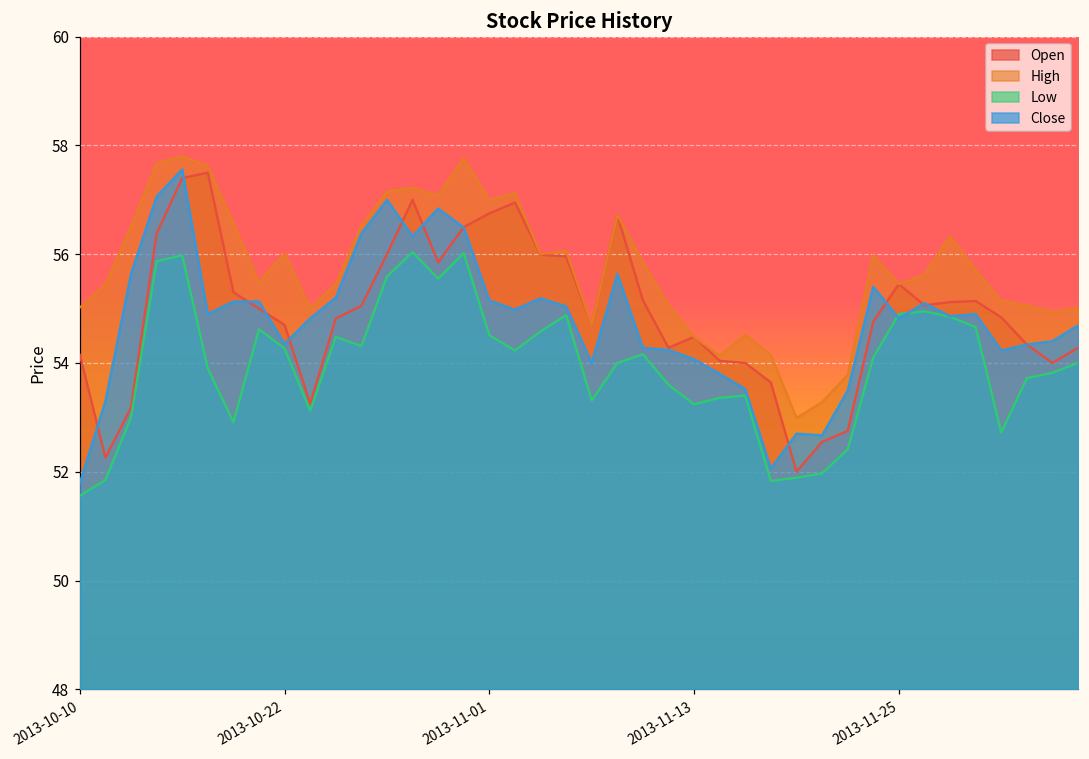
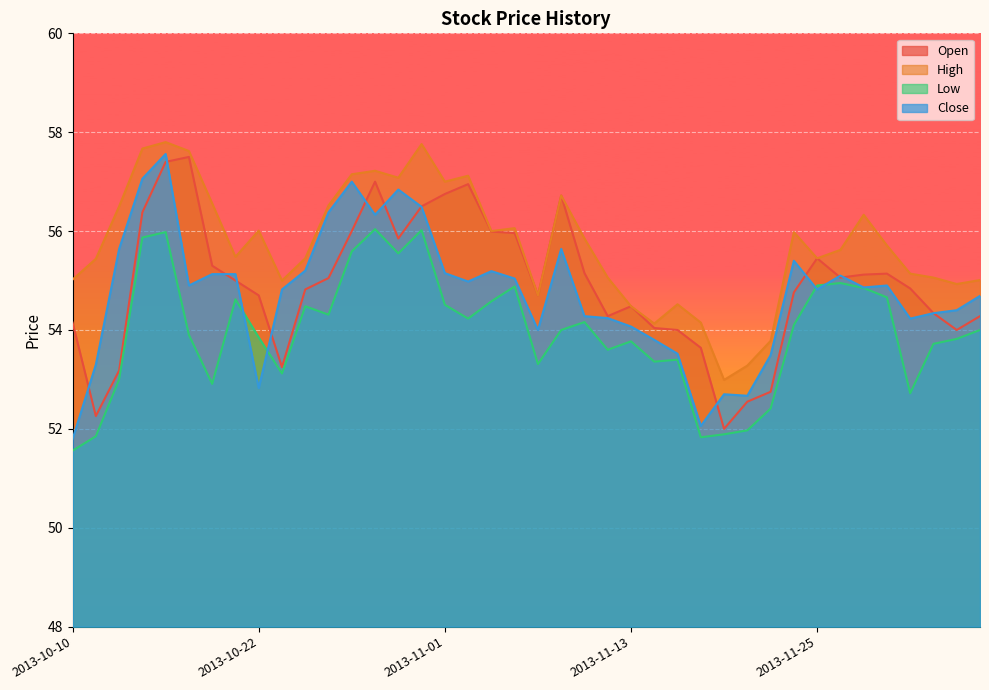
Low, 2013-10-22: 54.3 -> 53.8
Close, 2013-10-22: 54.3 -> 52.8
Low, 2013-11-13: 53.2 -> 53.8
